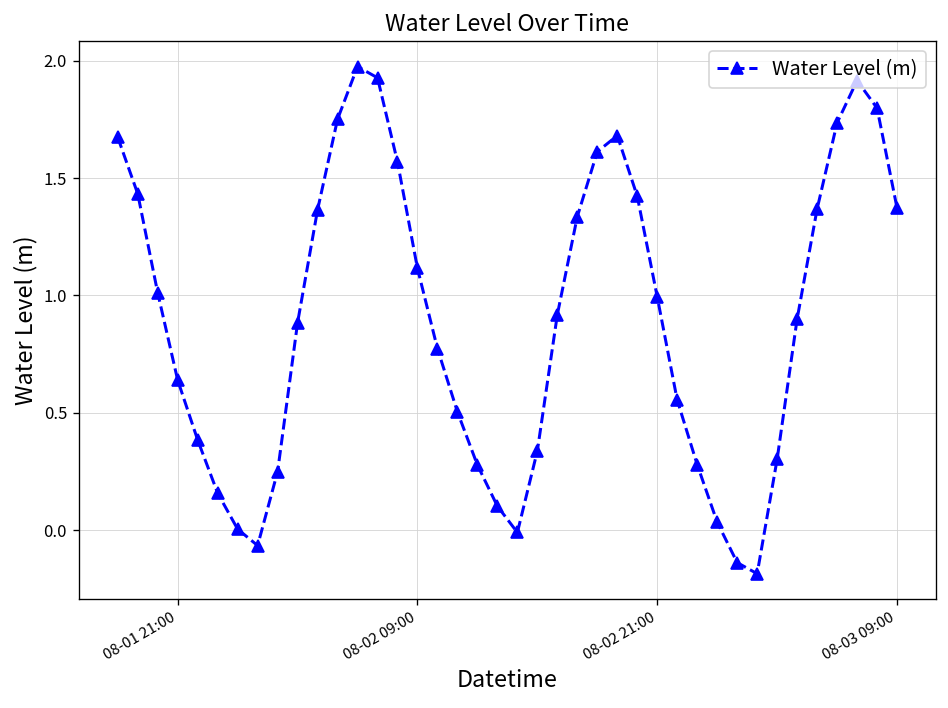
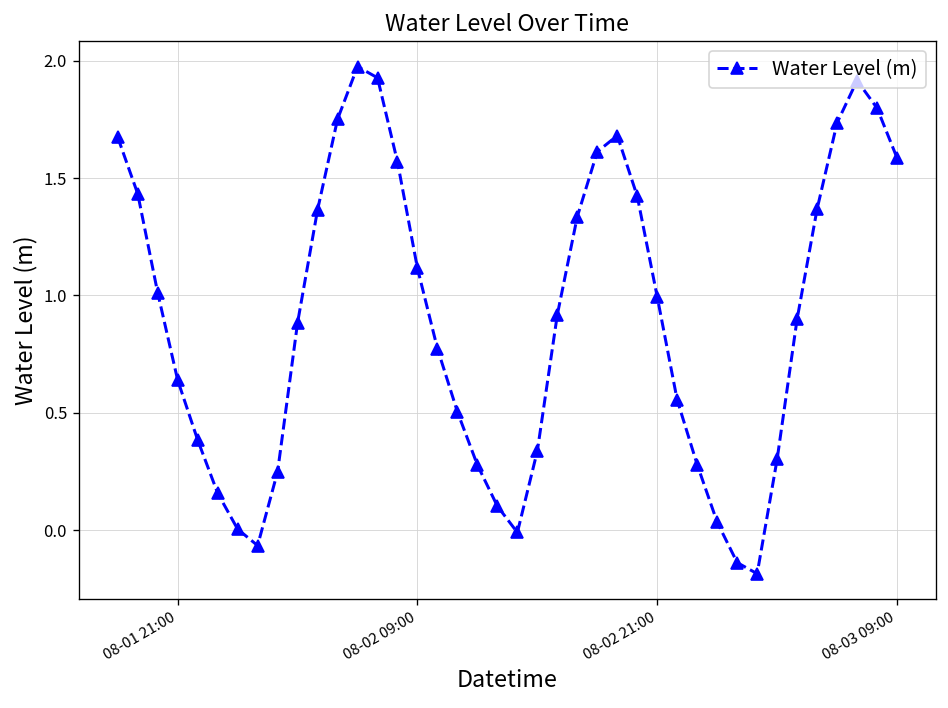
08-03 09:00: 1.37 -> 1.59
